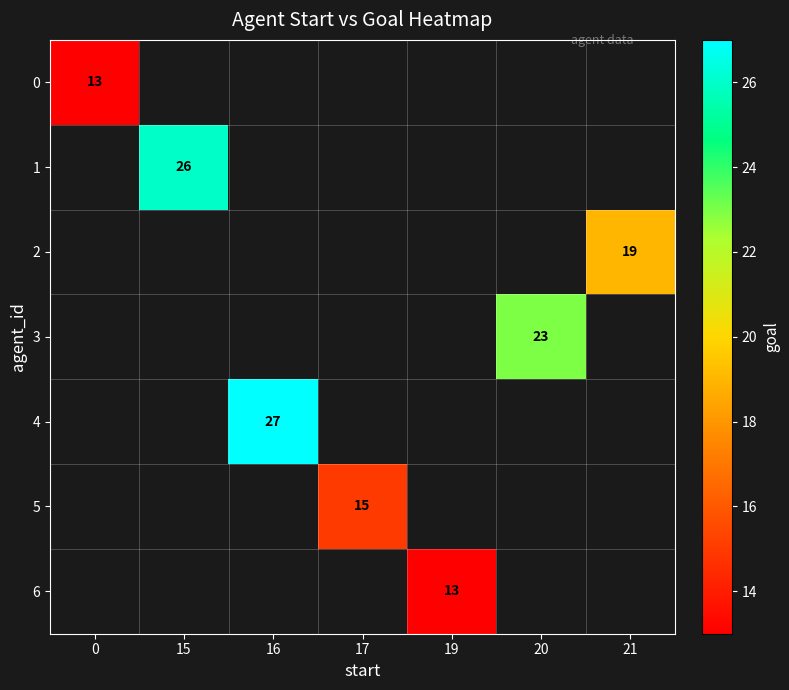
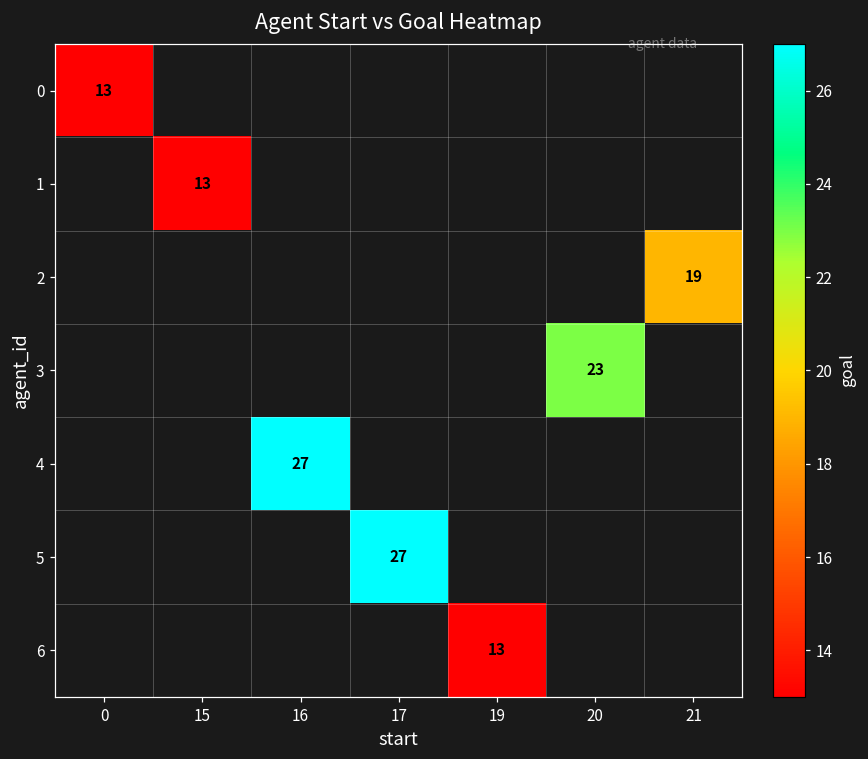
1, 15: 26 -> 13
5, 17: 15 -> 27
